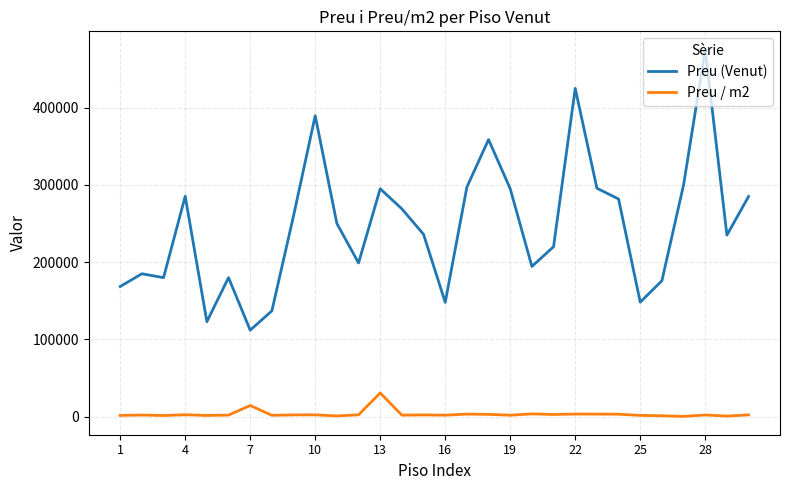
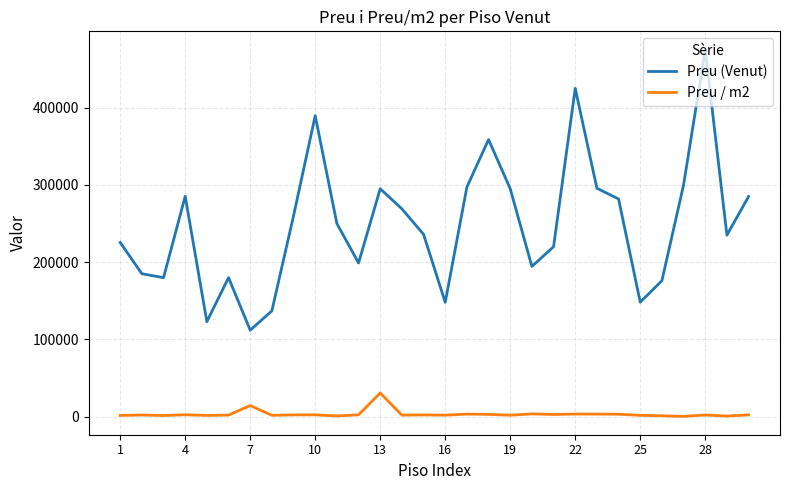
Preu (Venut), 1: 170000 -> 230000
